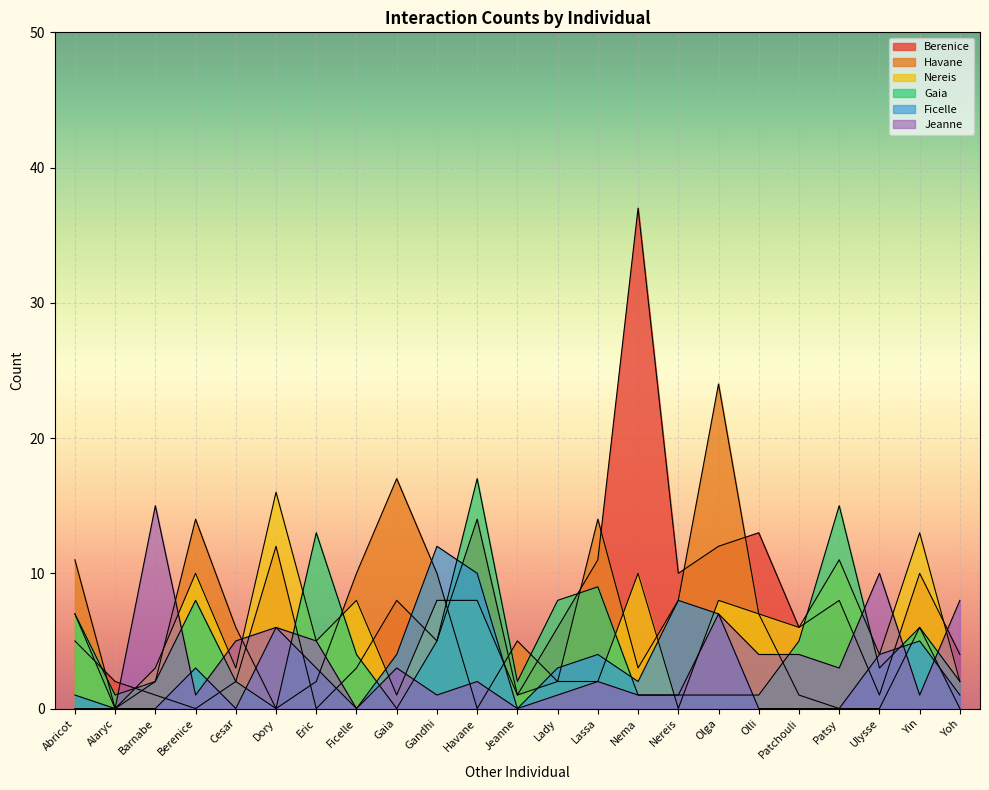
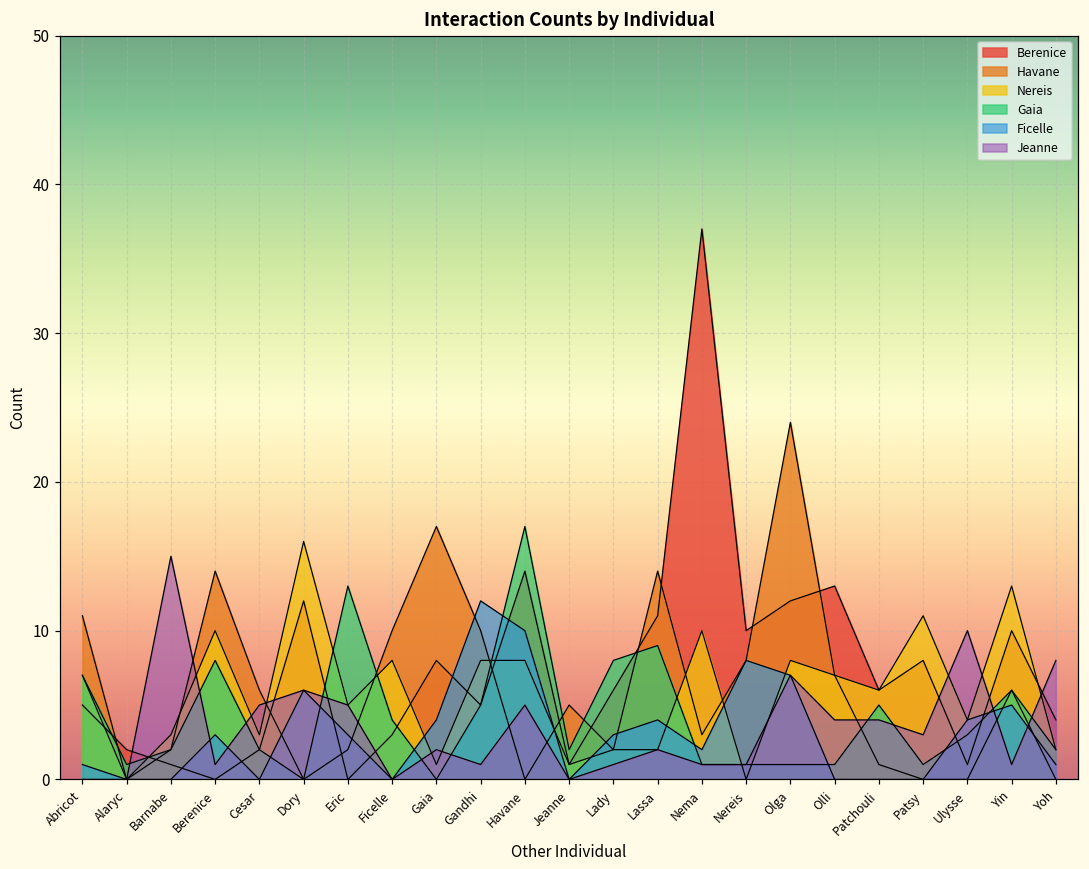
Jeanne, Gaia: 3 -> 2
Jeanne, Havane: 2 -> 5
Gaia, Patsy: 15 -> 1
